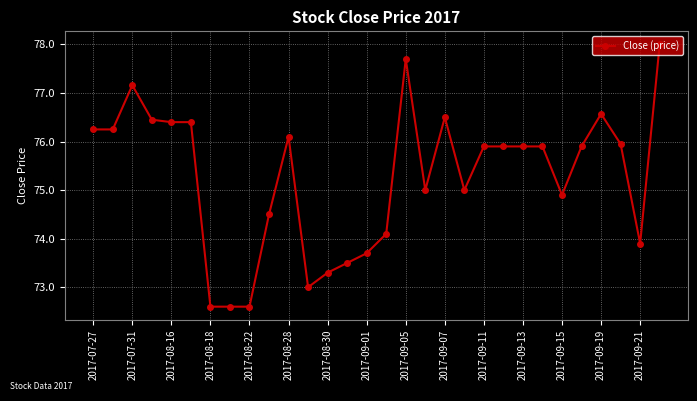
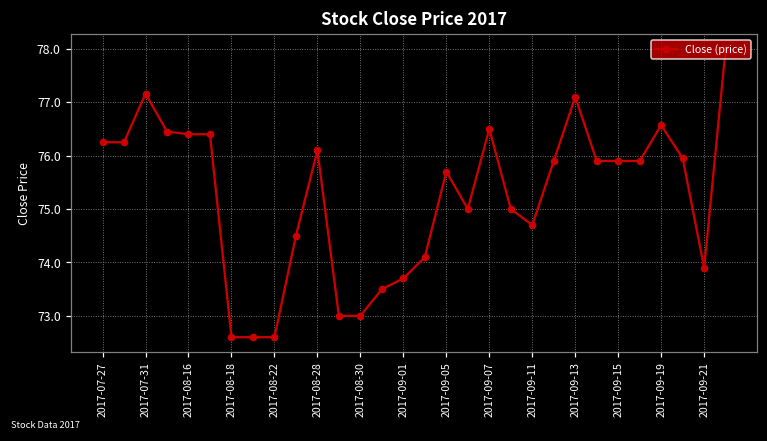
2017-08-30: 73.3 -> 73.0
2017-09-05: 77.7 -> 75.7
2017-09-11: 75.9 -> 74.7
2017-09-13: 75.9 -> 77.1
2017-09-15: 74.9 -> 75.9
